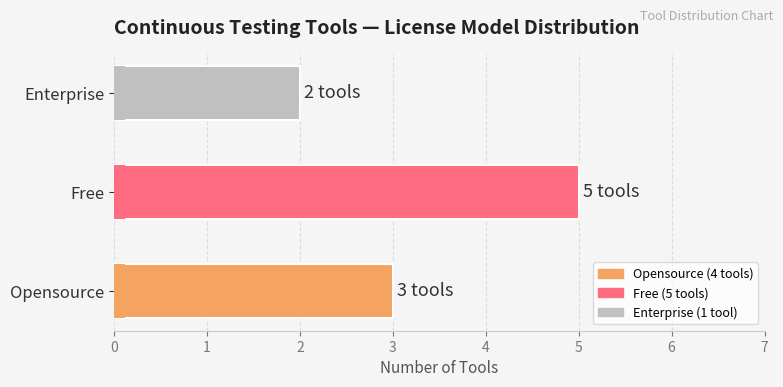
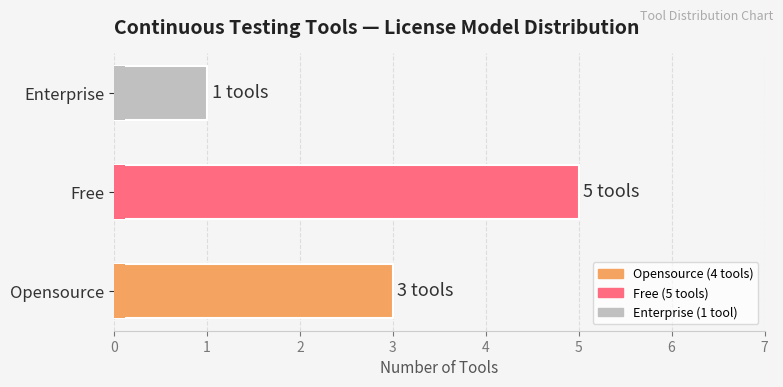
Enterprise: 2 -> 1
